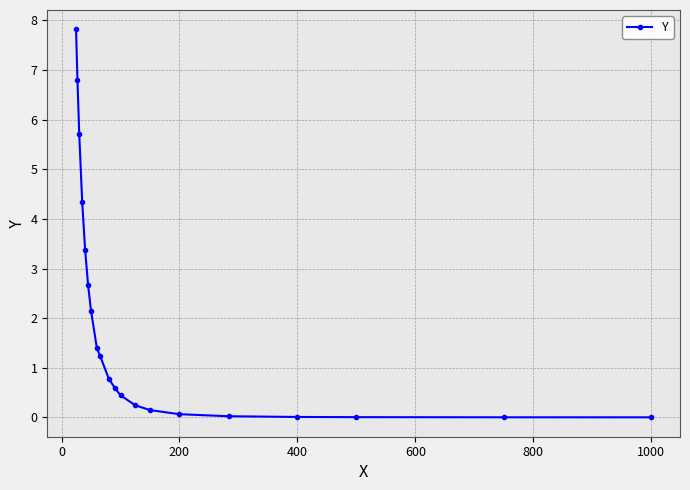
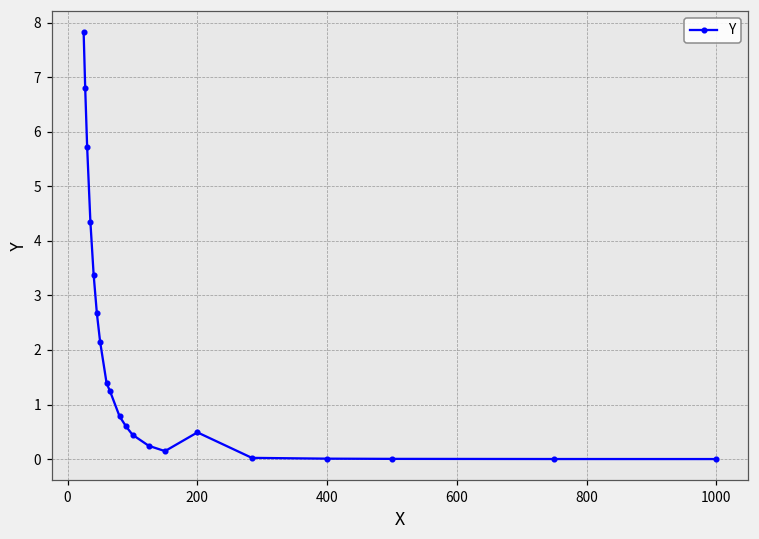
200: 0.1 -> 0.5
